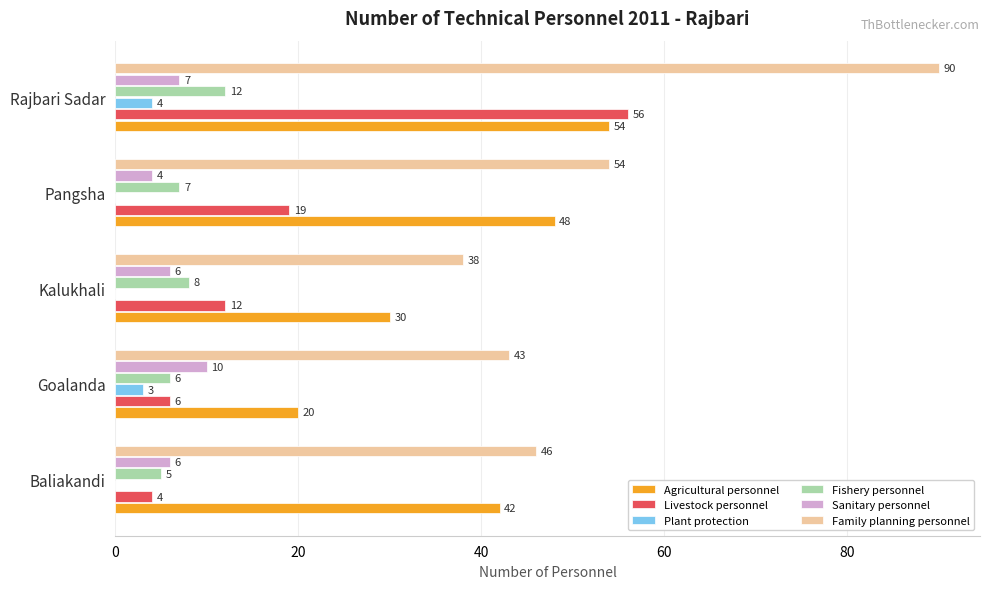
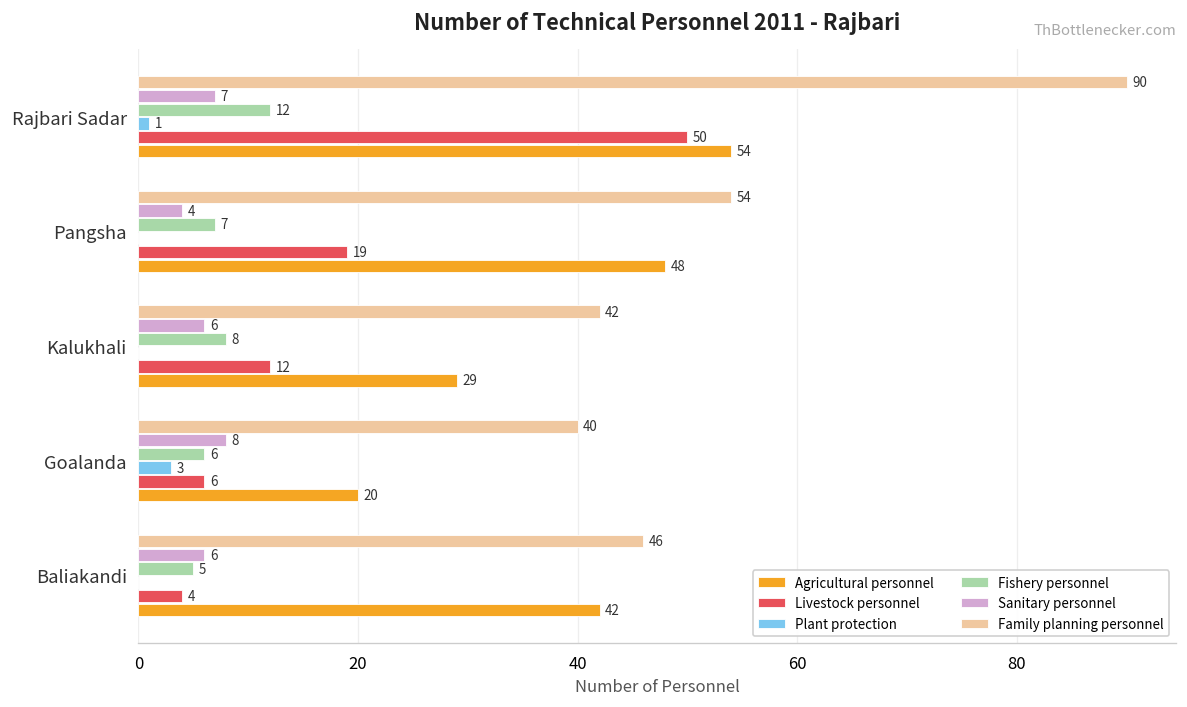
Plant protection, Rajbari Sadar: 4 -> 1
Livestock personnel, Rajbari Sadar: 56 -> 50
Family planning personnel, Kalukhali: 38 -> 42
Agricultural personnel, Kalukhali: 30 -> 29
Family planning personnel, Goalanda: 43 -> 40
Sanitary personnel, Goalanda: 10 -> 8
